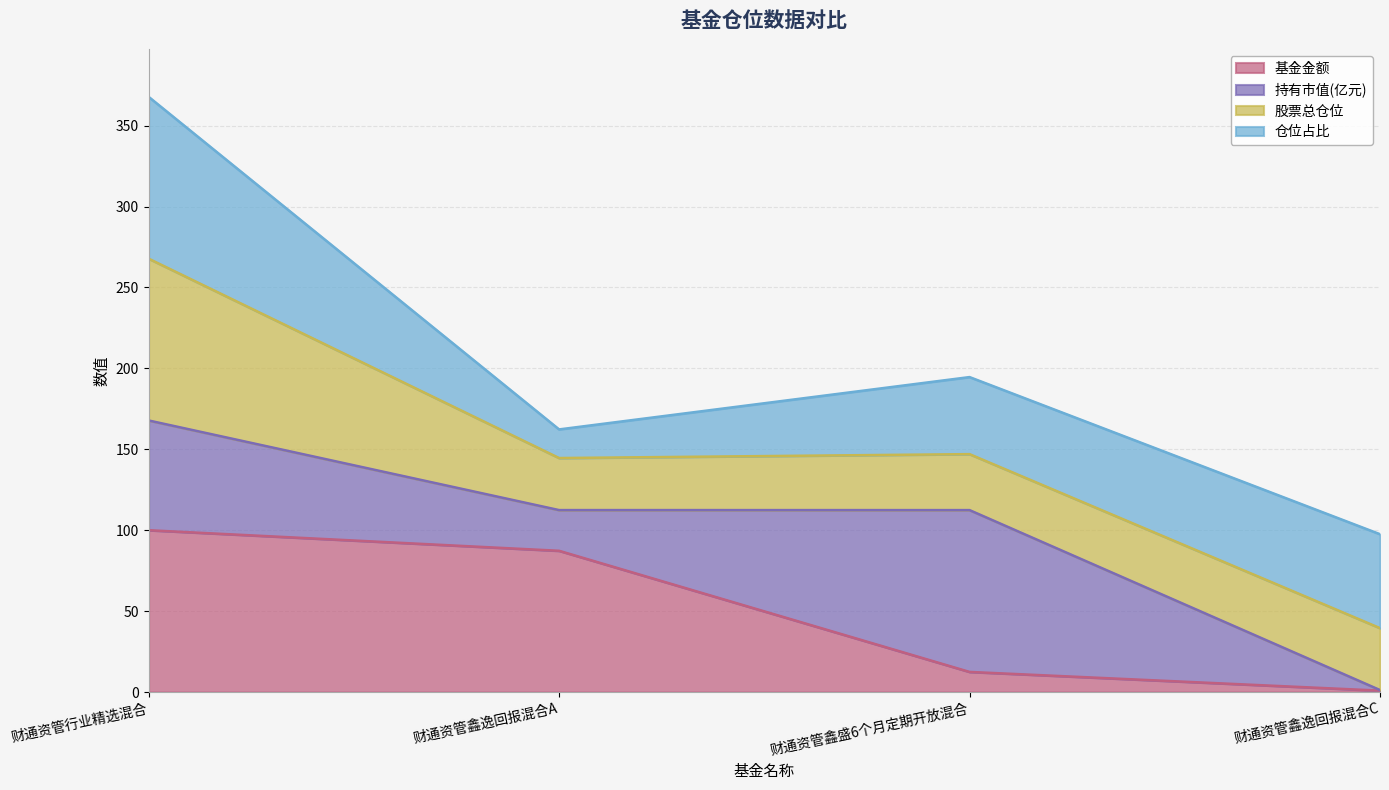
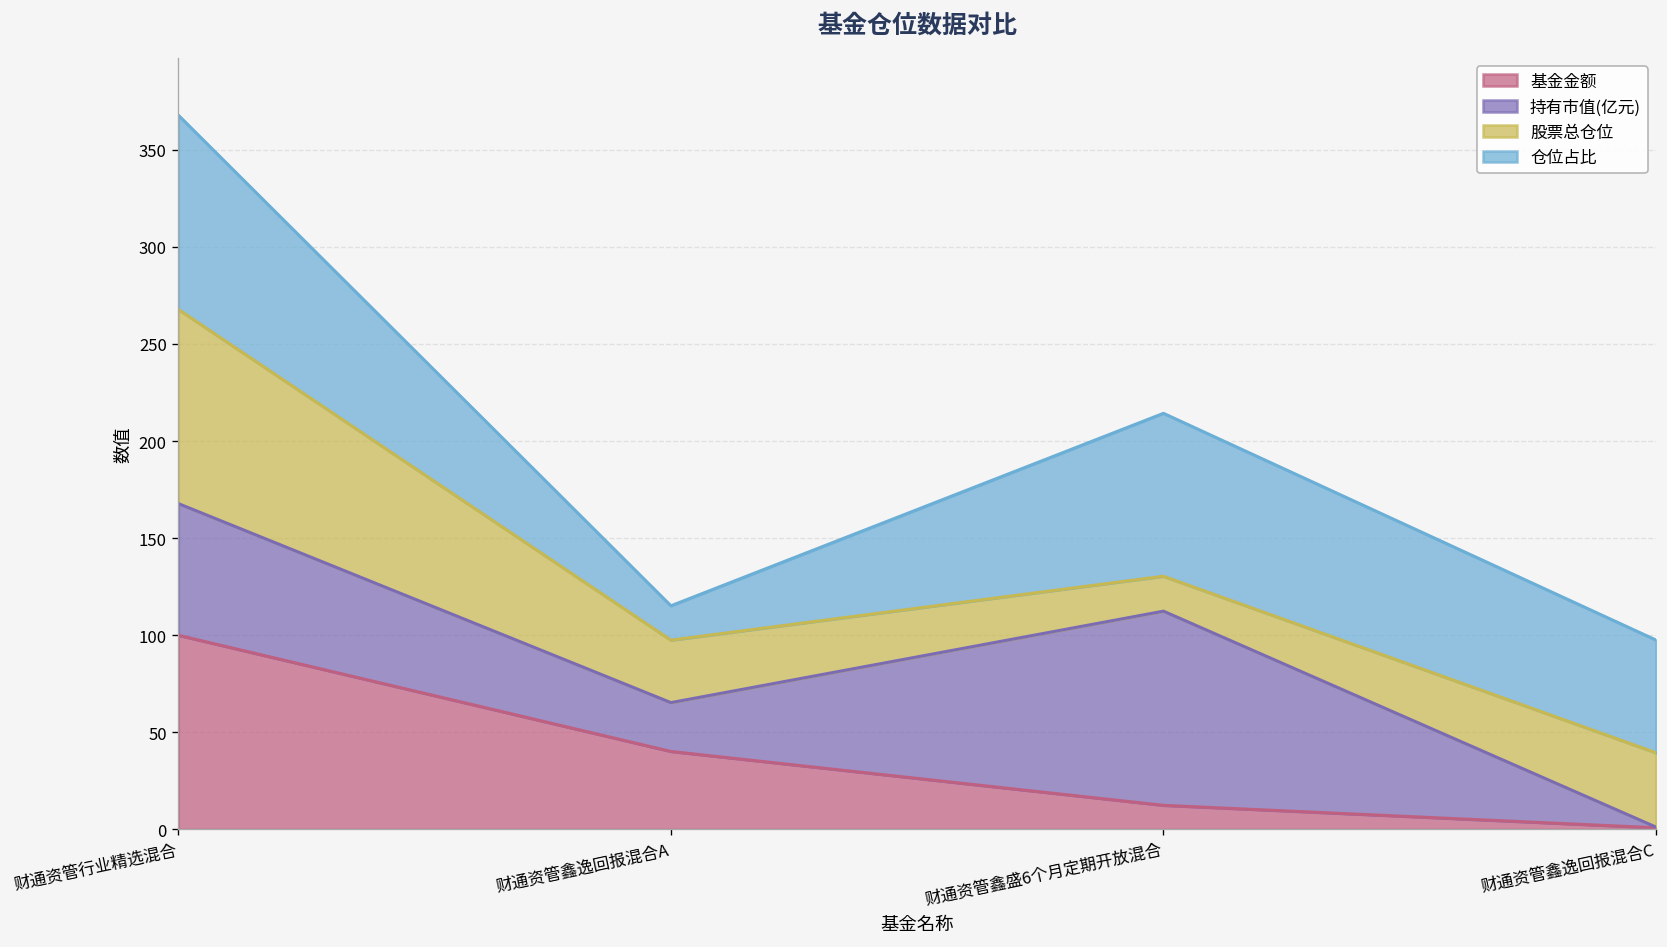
基金金额, 财通资管鑫逸回报混合A: 87 -> 40
股票总仓位, 财通资管鑫盛6个月定期开放混合: 35 -> 18
仓位占比, 财通资管鑫盛6个月定期开放混合: 48 -> 84
